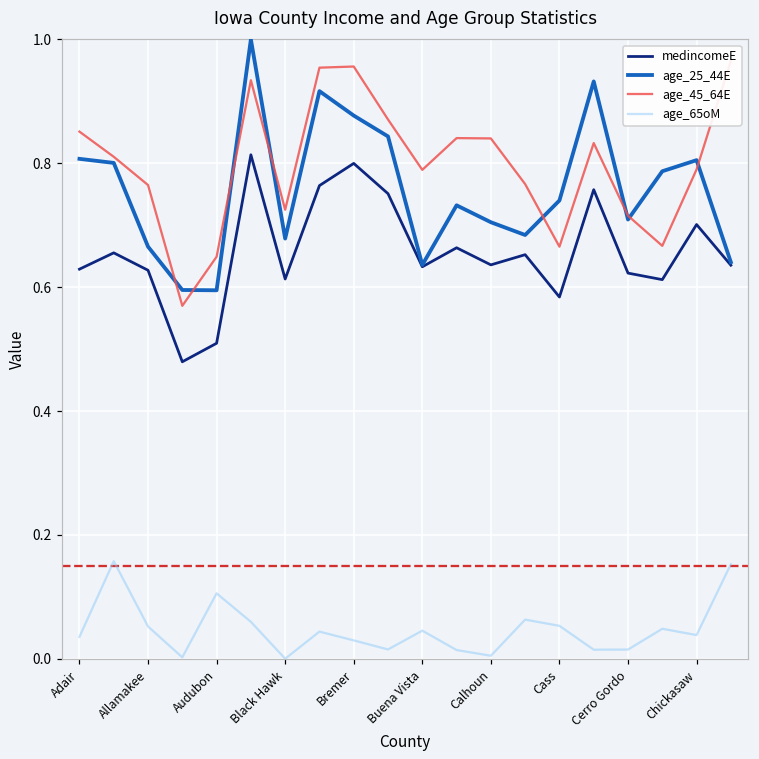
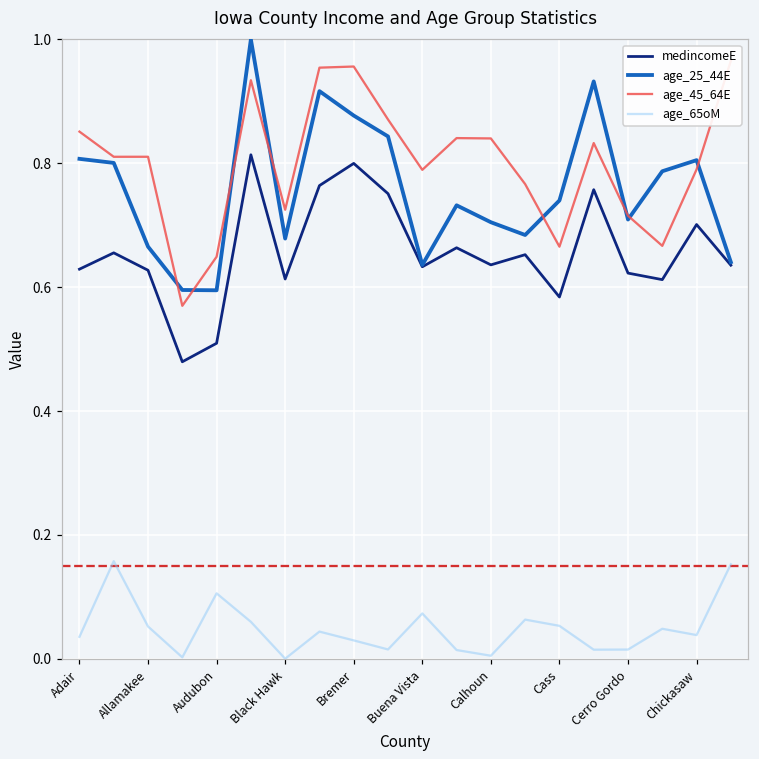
age_45_64E, Allamakee: 0.76 -> 0.81
age_65oM, Buena Vista: 0.05 -> 0.07
